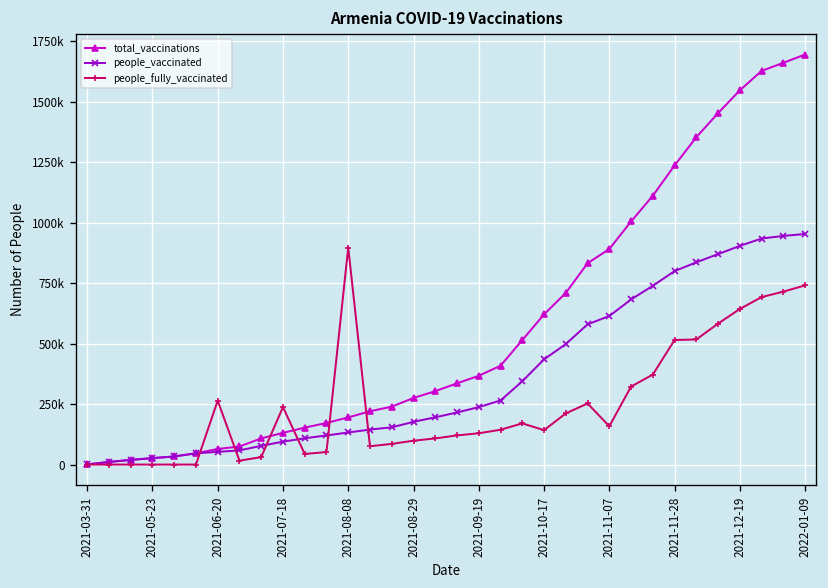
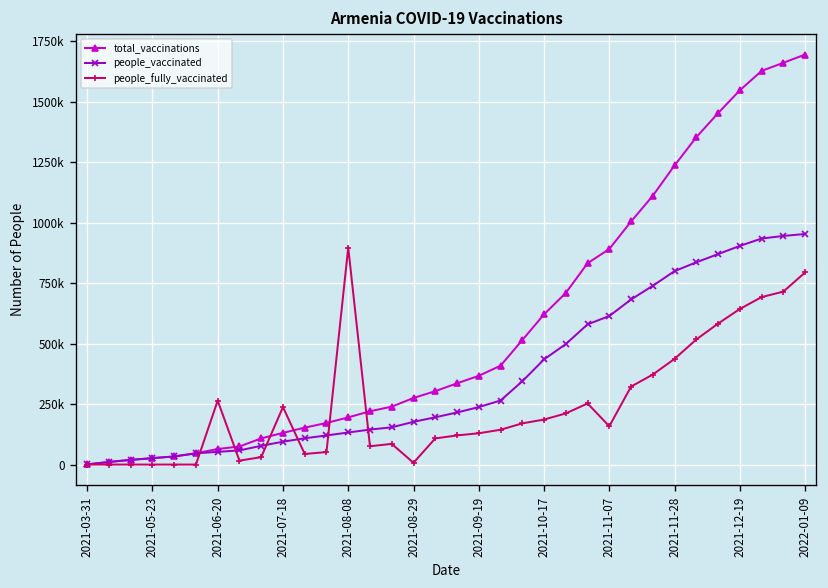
people_fully_vaccinated, 2021-08-29: 100000 -> 10000
people_fully_vaccinated, 2021-10-17: 140000 -> 190000
people_fully_vaccinated, 2021-11-28: 510000 -> 440000
people_fully_vaccinated, 2022-01-09: 740000 -> 790000
